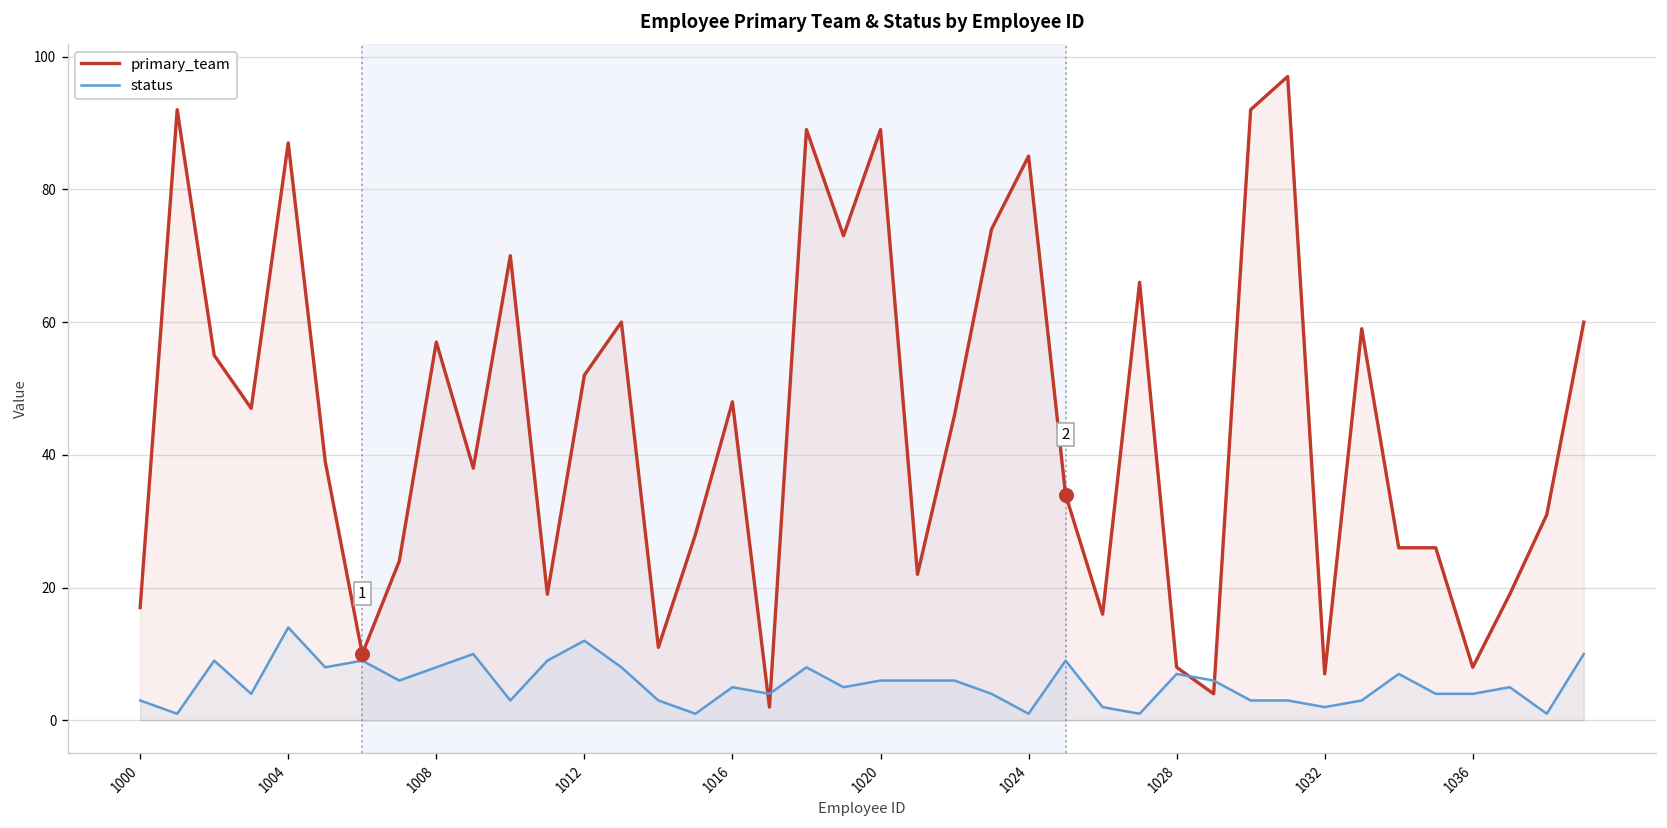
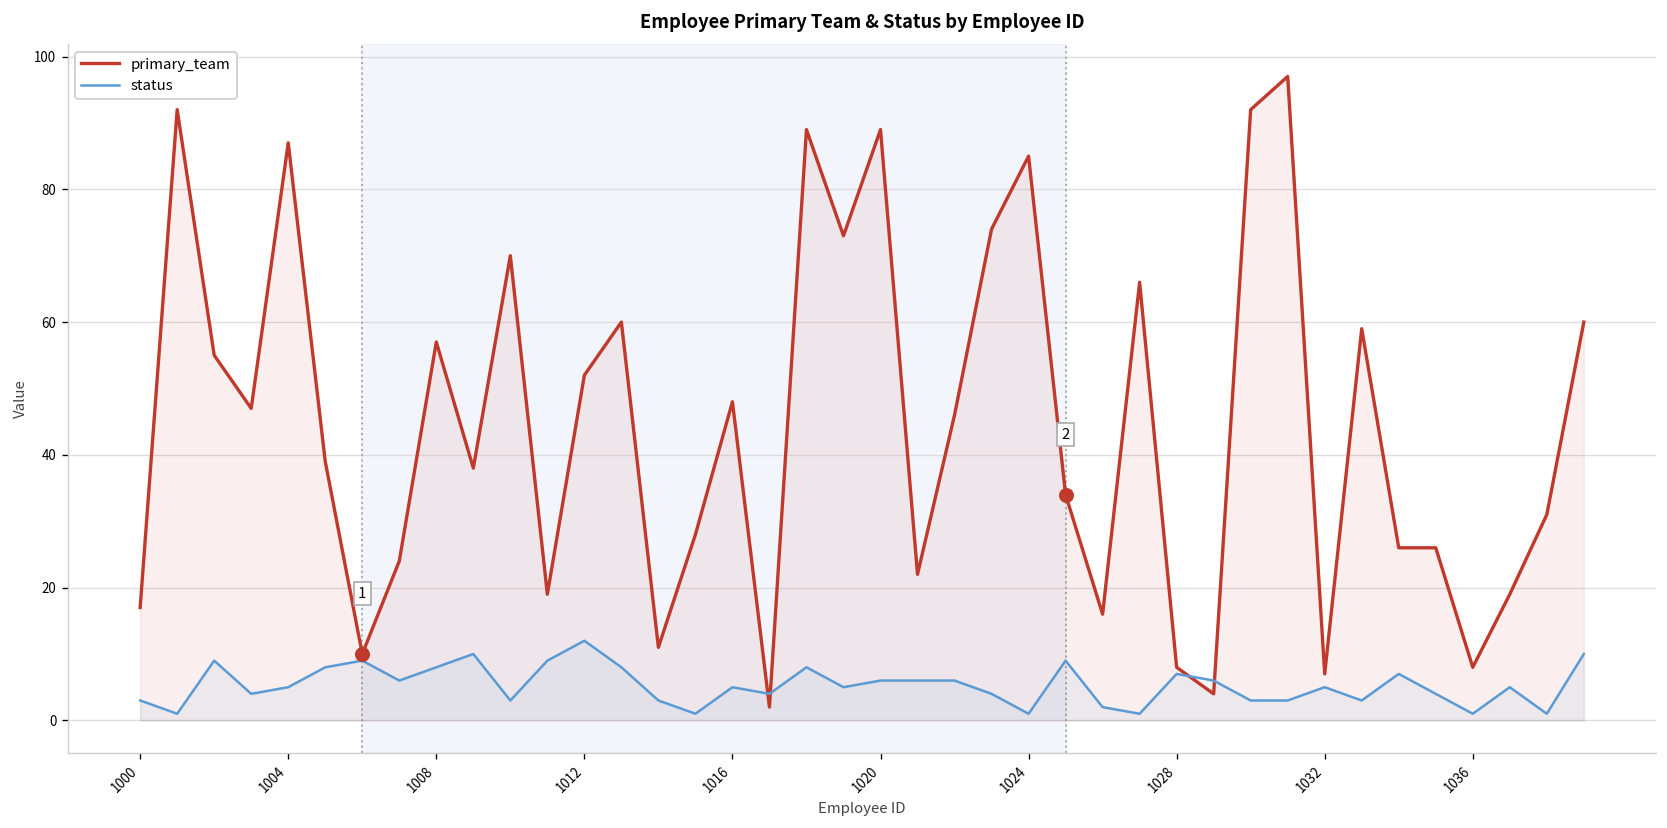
status, 1004: 14 -> 5
status, 1032: 2 -> 5
status, 1036: 4 -> 1
